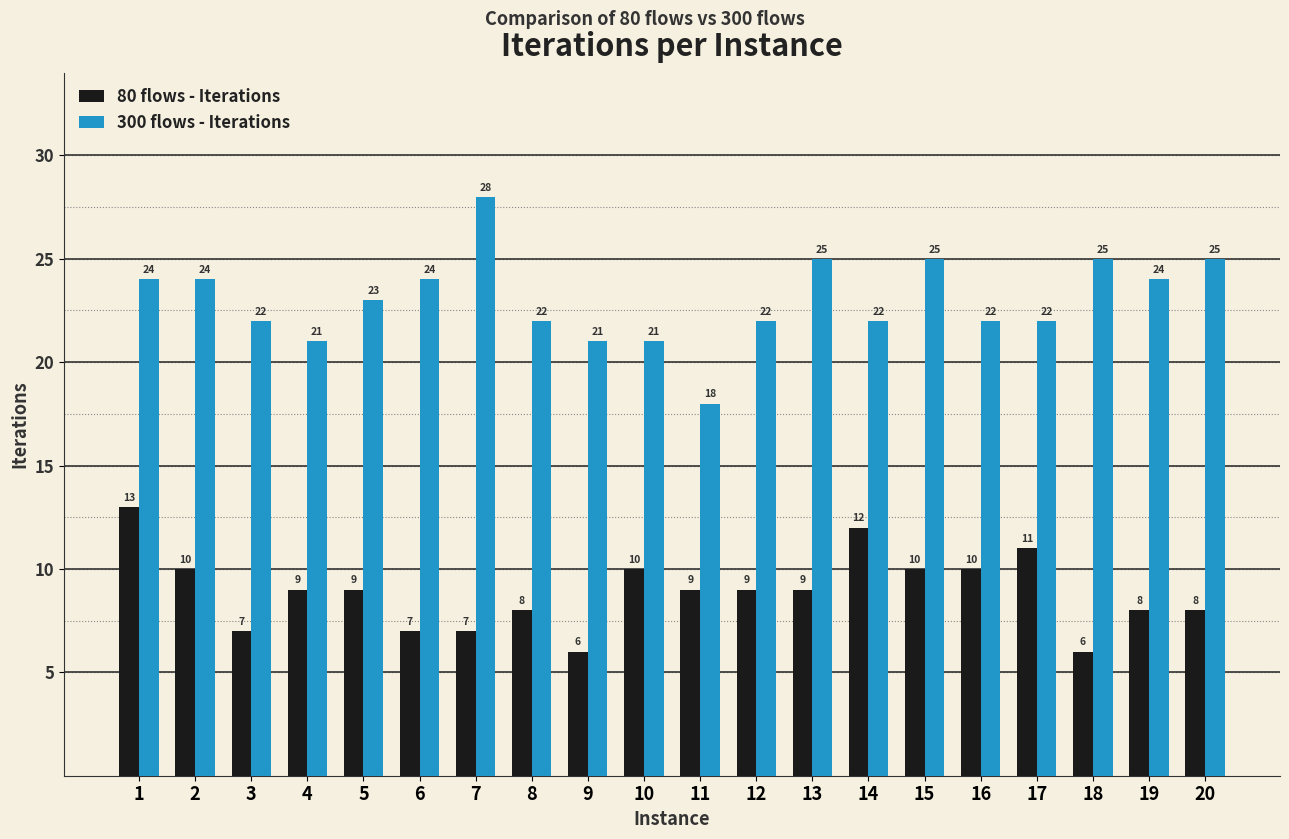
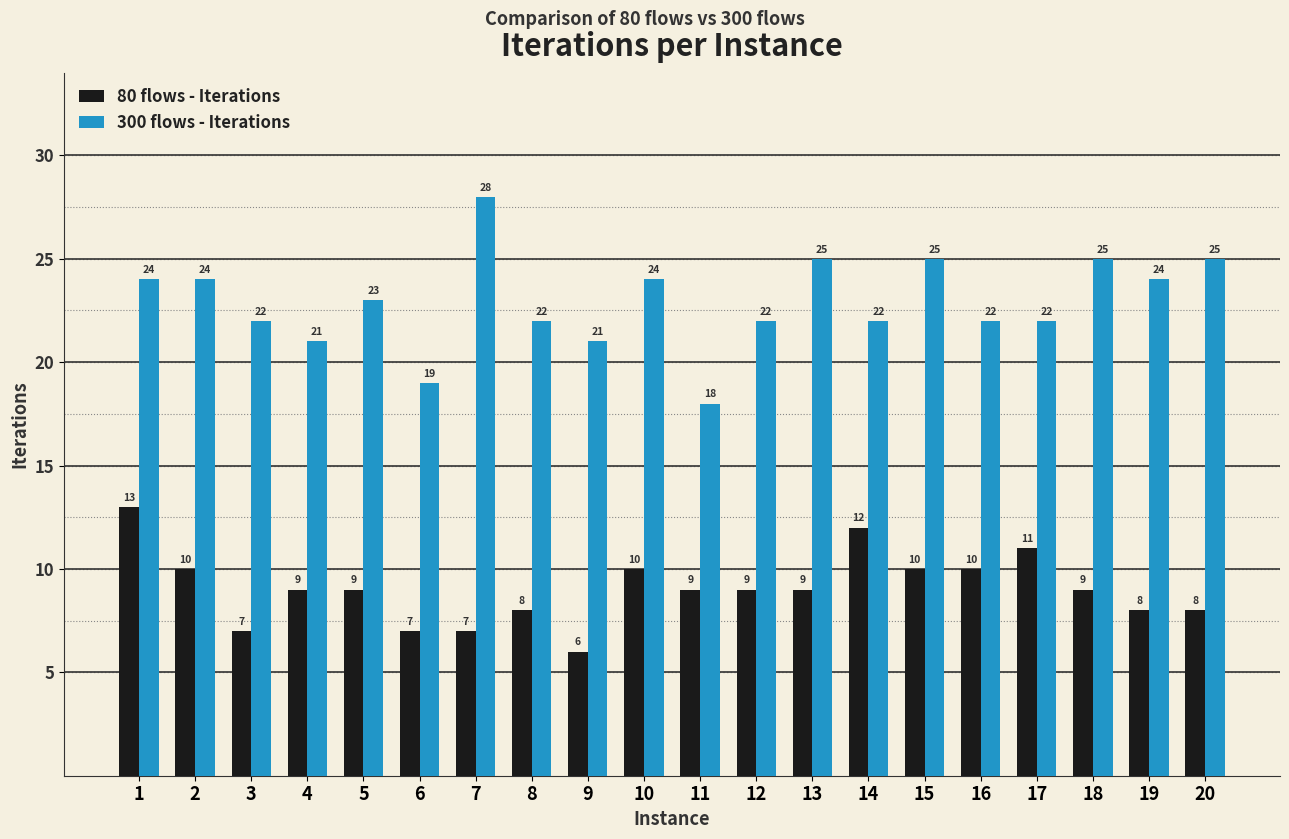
300 flows - Iterations, 6: 24 -> 19
300 flows - Iterations, 10: 21 -> 24
80 flows - Iterations, 18: 6 -> 9
